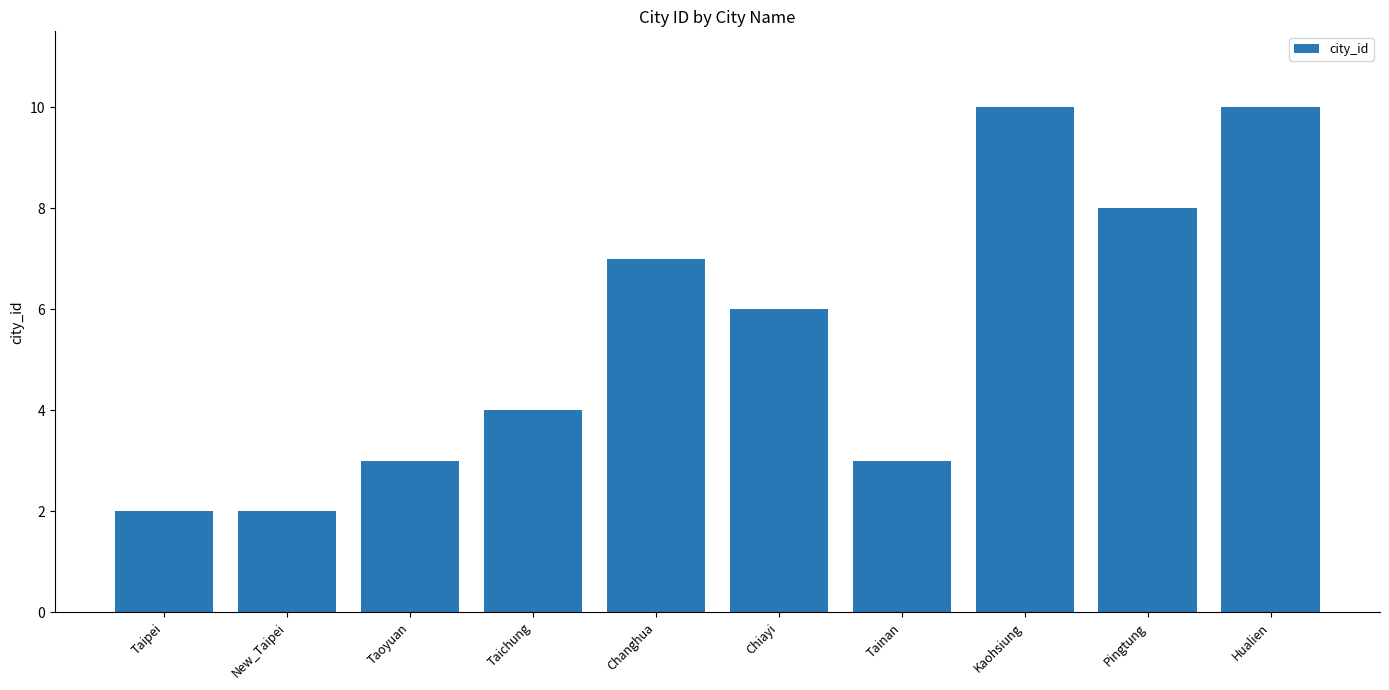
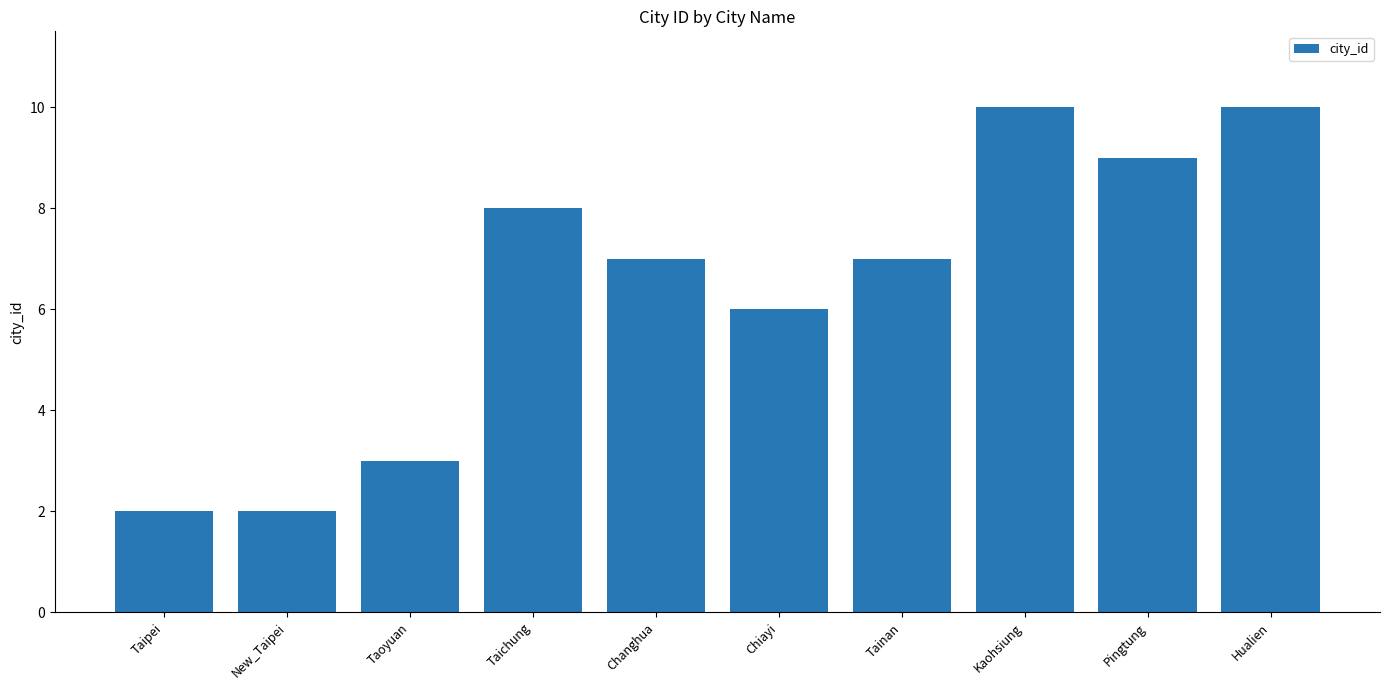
Taichung: 4 -> 8
Tainan: 3 -> 7
Pingtung: 8 -> 9
